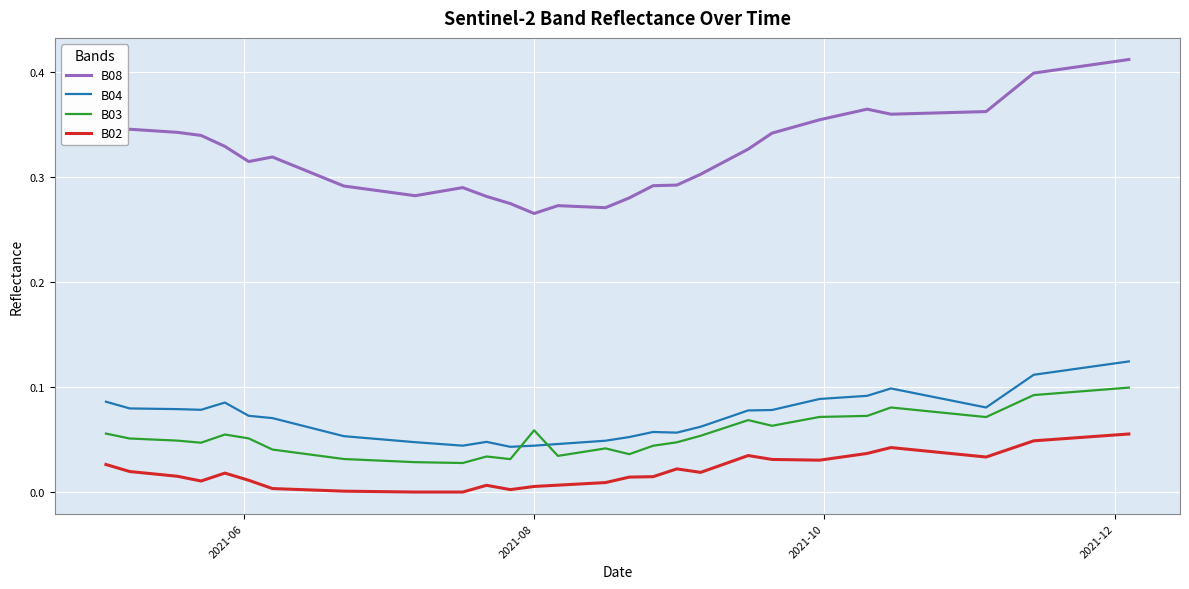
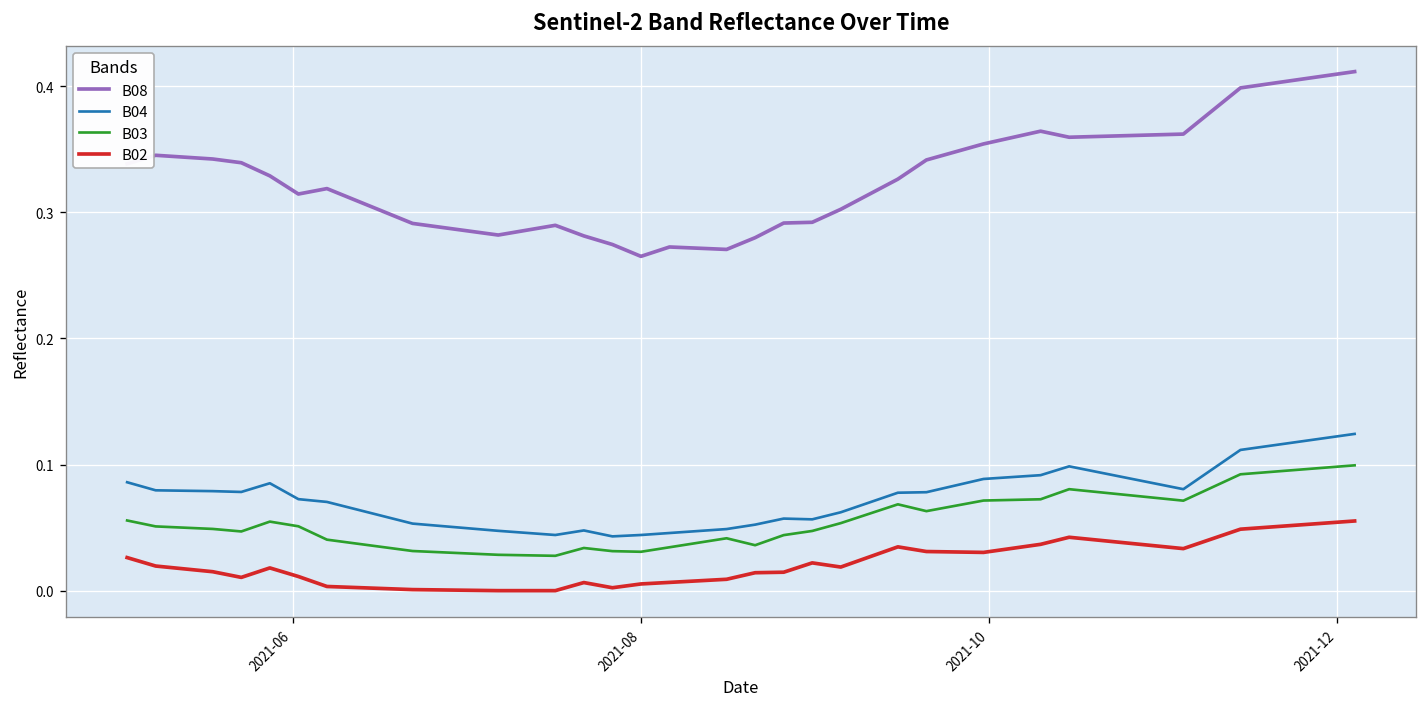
B03, 2021-08: 0.059 -> 0.031
